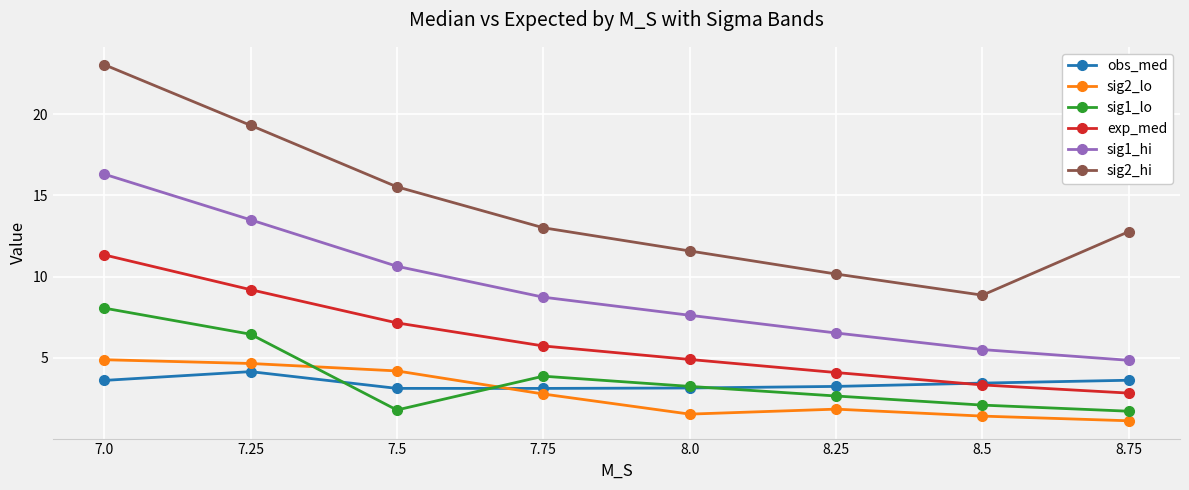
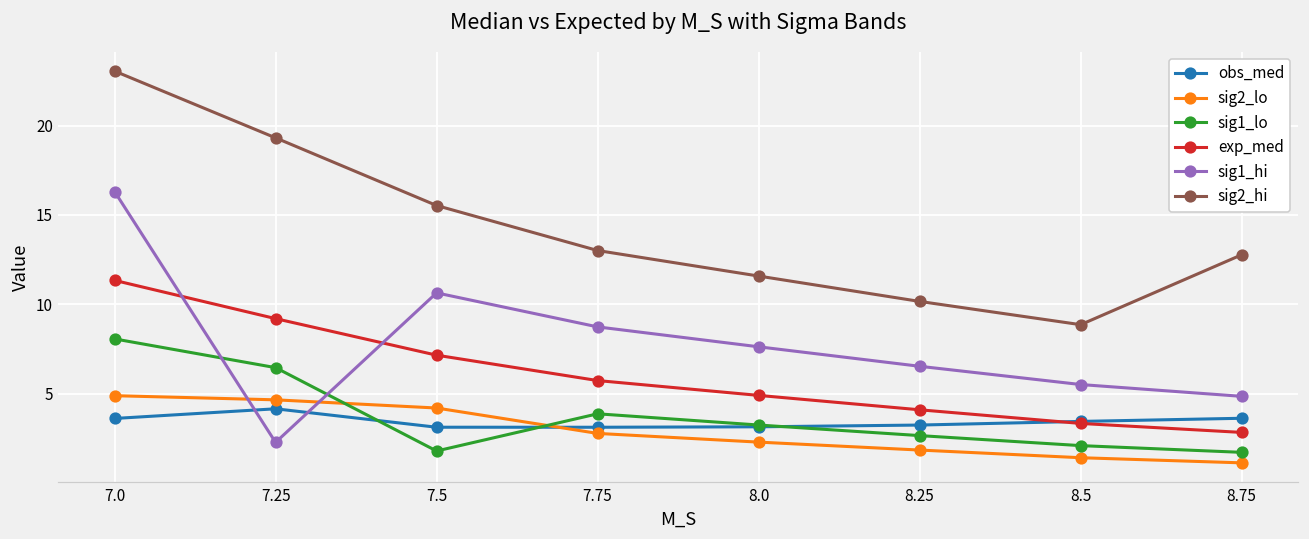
sig1_hi, 7.25: 13.5 -> 2.3
sig2_lo, 8.0: 1.5 -> 2.3
